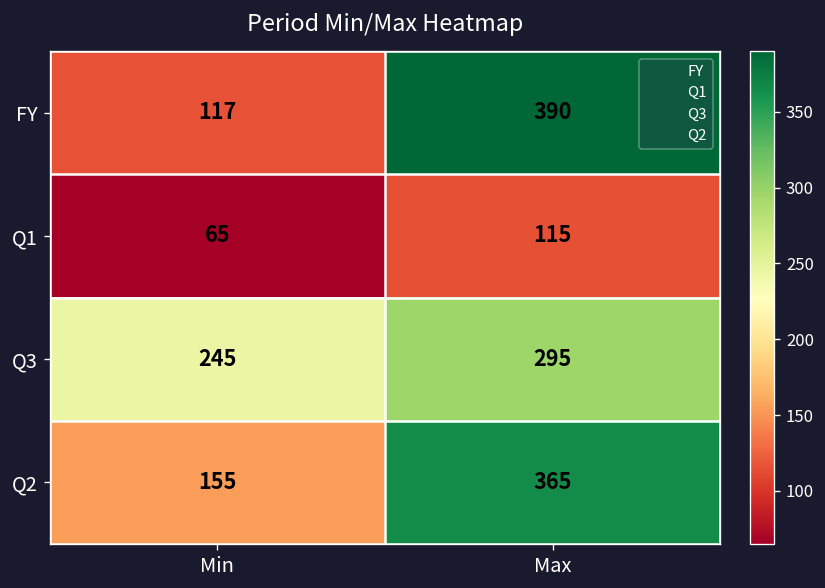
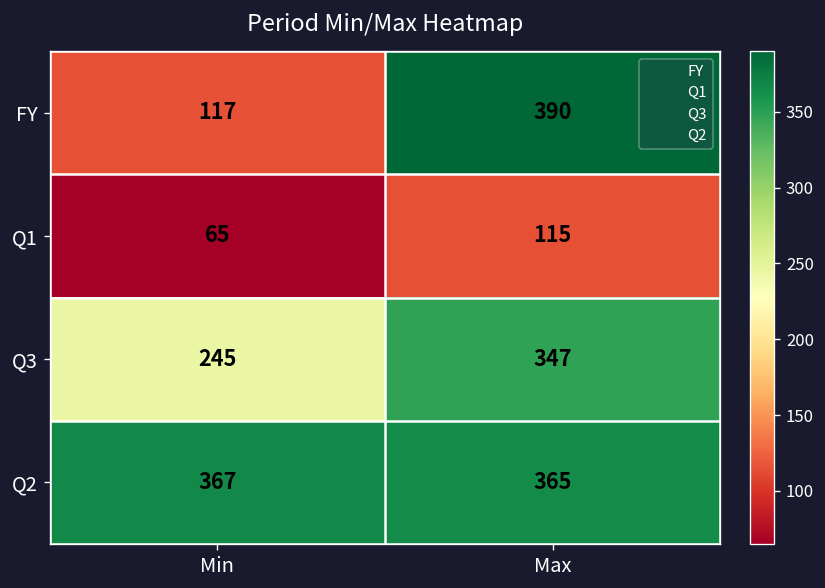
Q3, Max: 295 -> 347
Q2, Min: 155 -> 367
